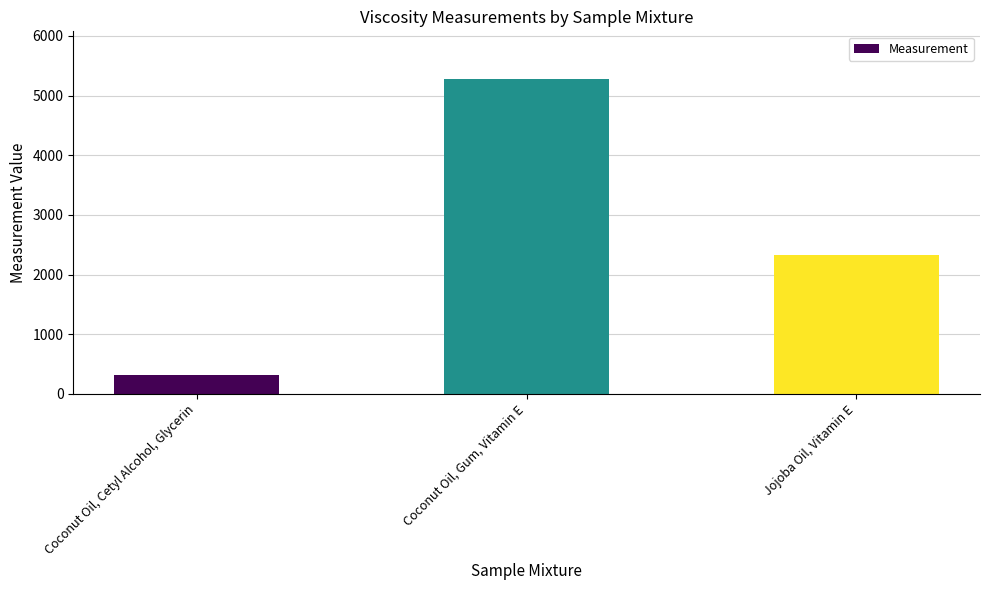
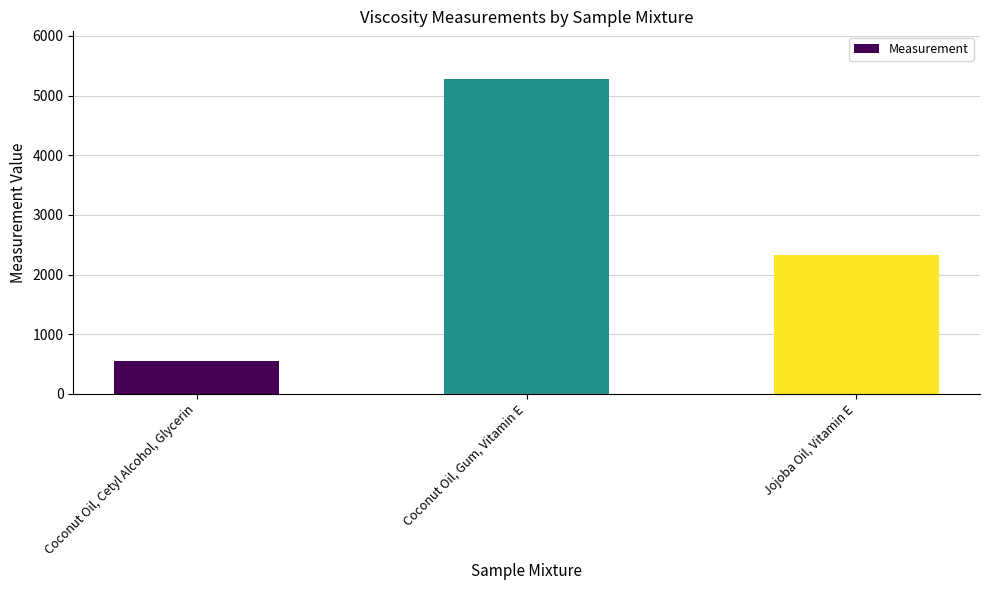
Coconut Oil, Cetyl Alcohol, Glycerin: 300 -> 600
